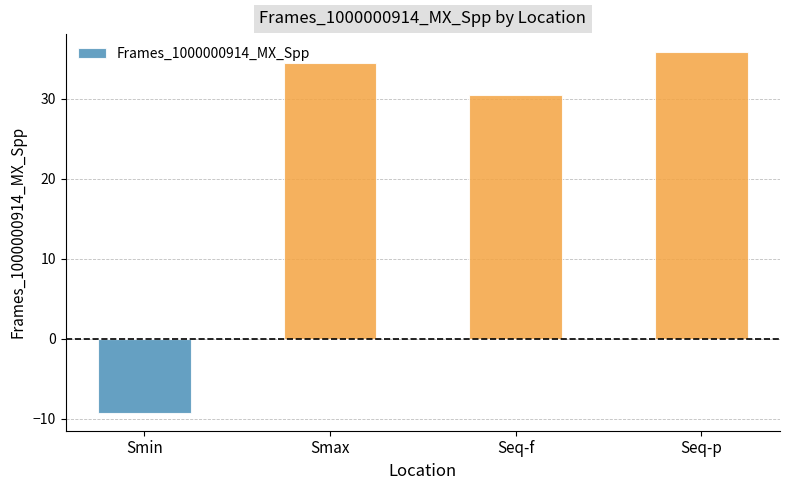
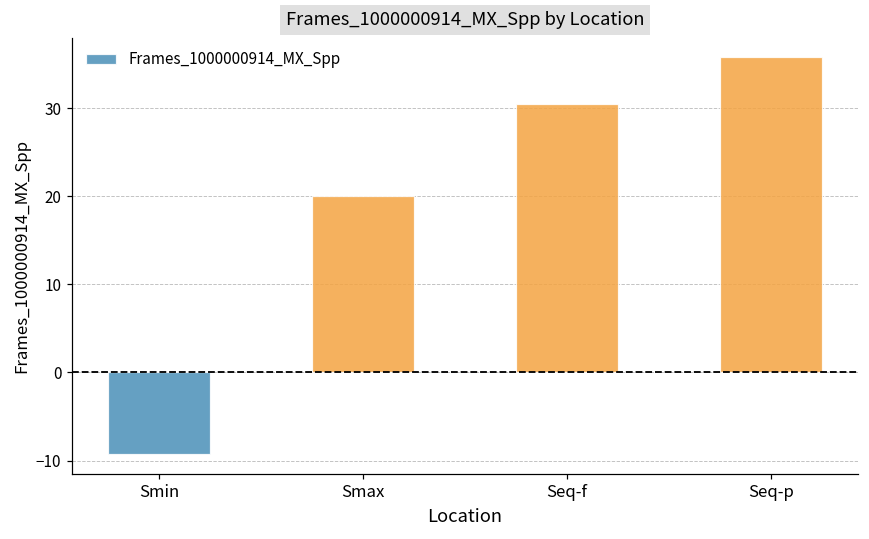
Smax: 34 -> 20
